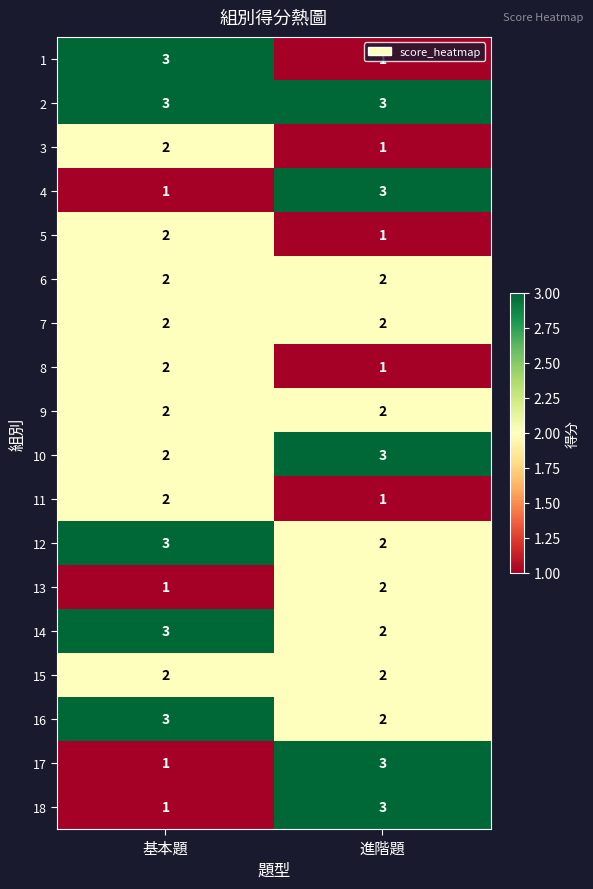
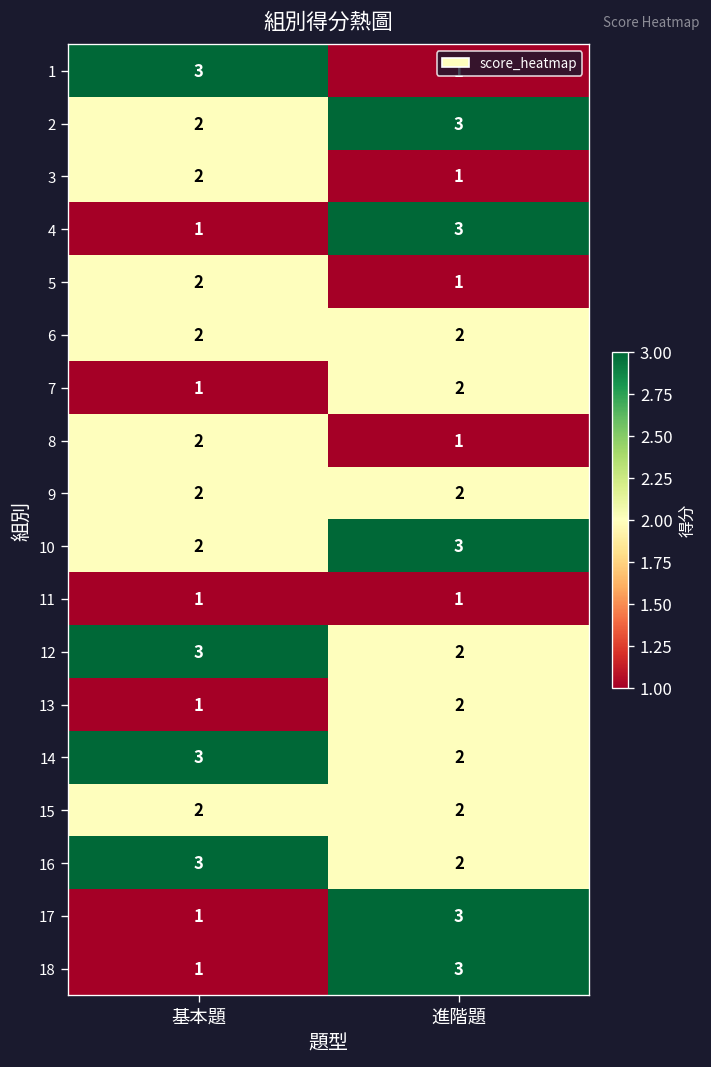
2, 基本題: 3 -> 2
7, 基本題: 2 -> 1
11, 基本題: 2 -> 1
